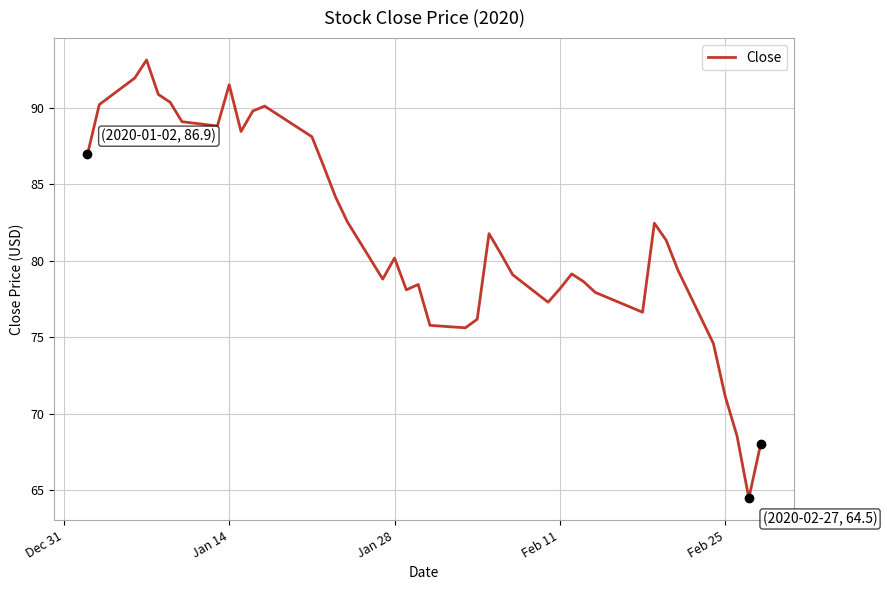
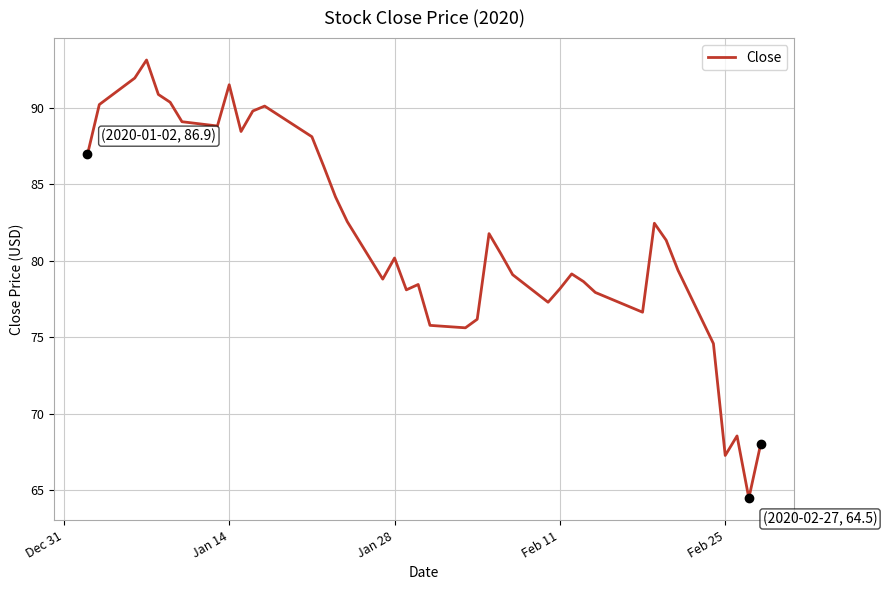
Close, Feb 25: 71.1 -> 67.3
